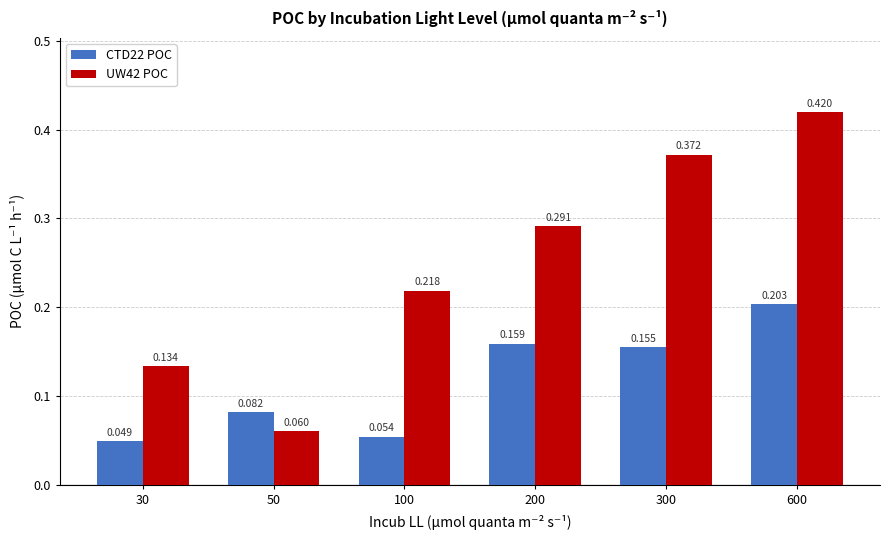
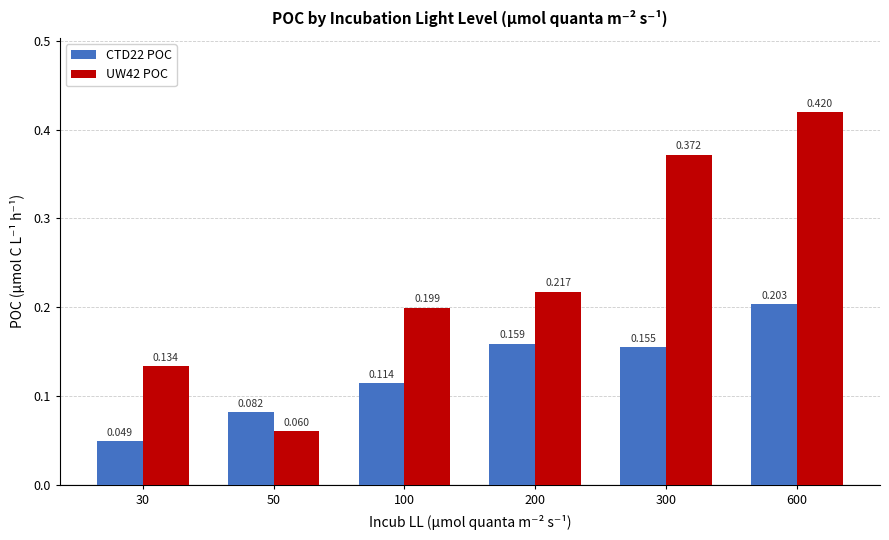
CTD22 POC, 100: 0.054 -> 0.114
UW42 POC, 100: 0.218 -> 0.199
UW42 POC, 200: 0.291 -> 0.217
